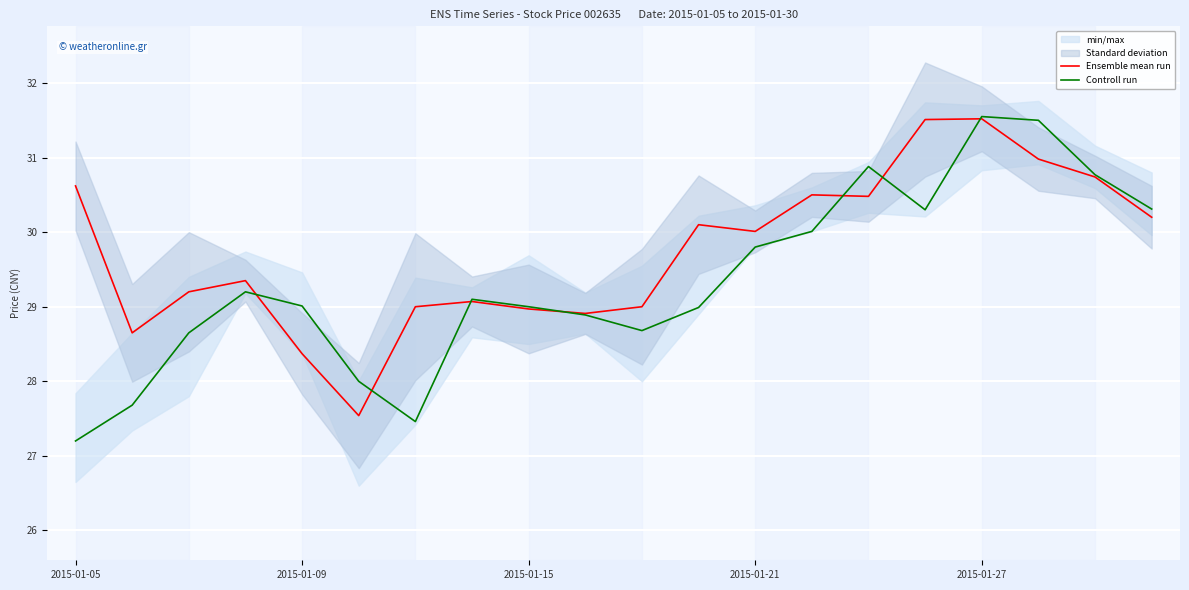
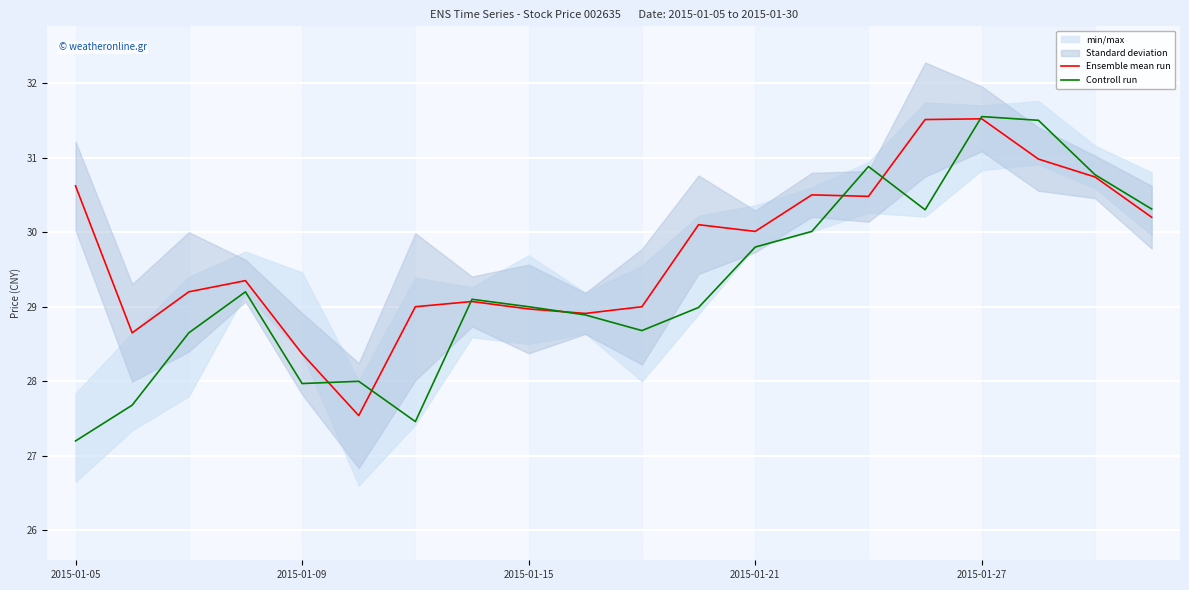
Controll run, 2015-01-09: 29.0 -> 28.0
